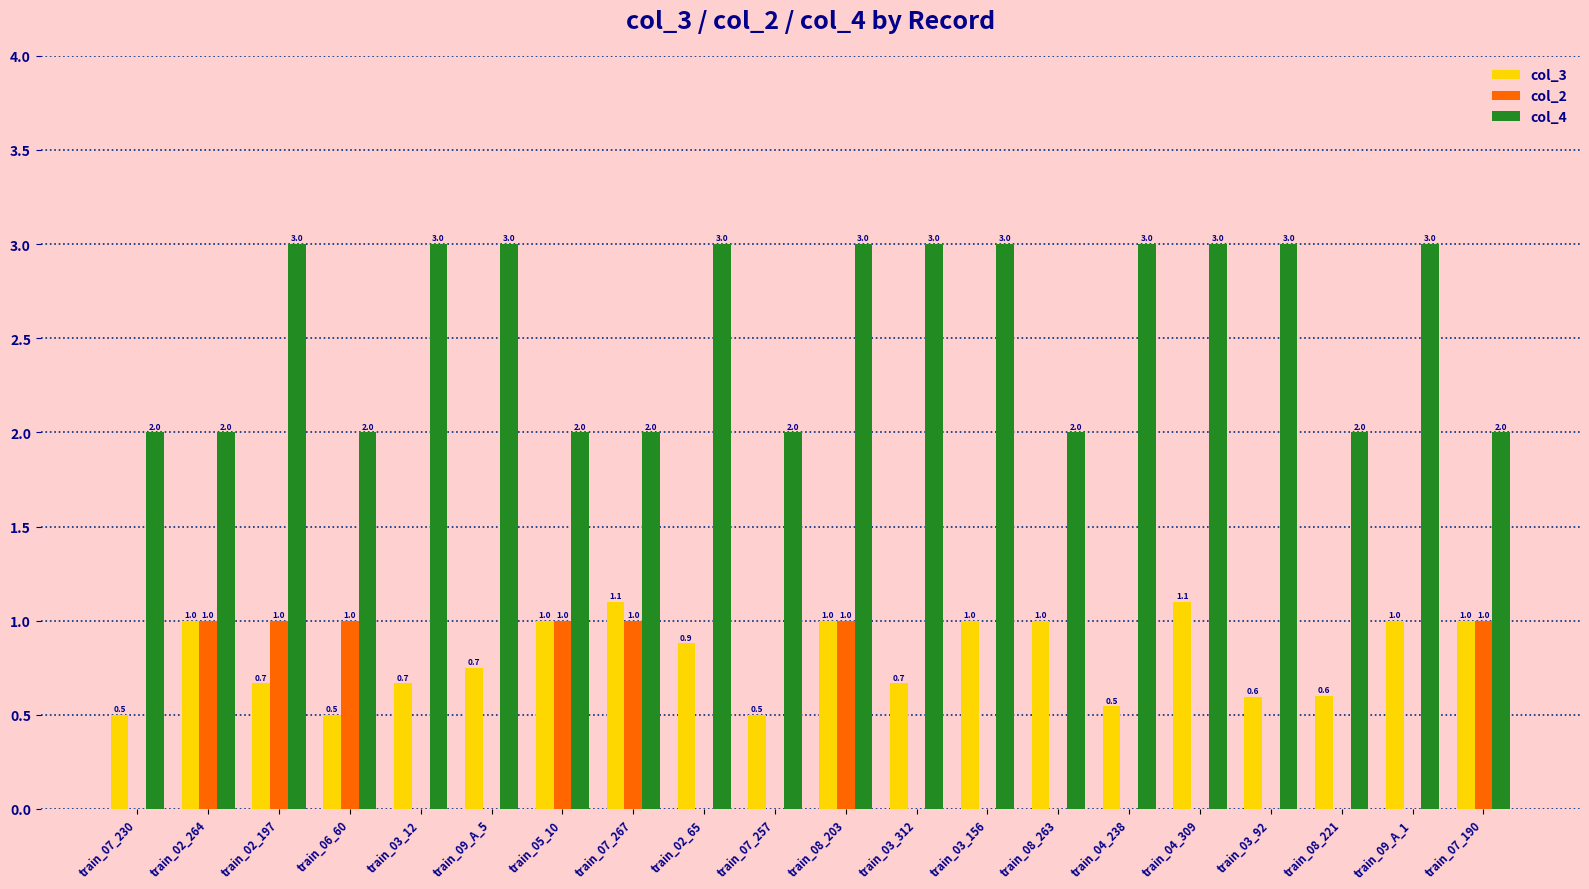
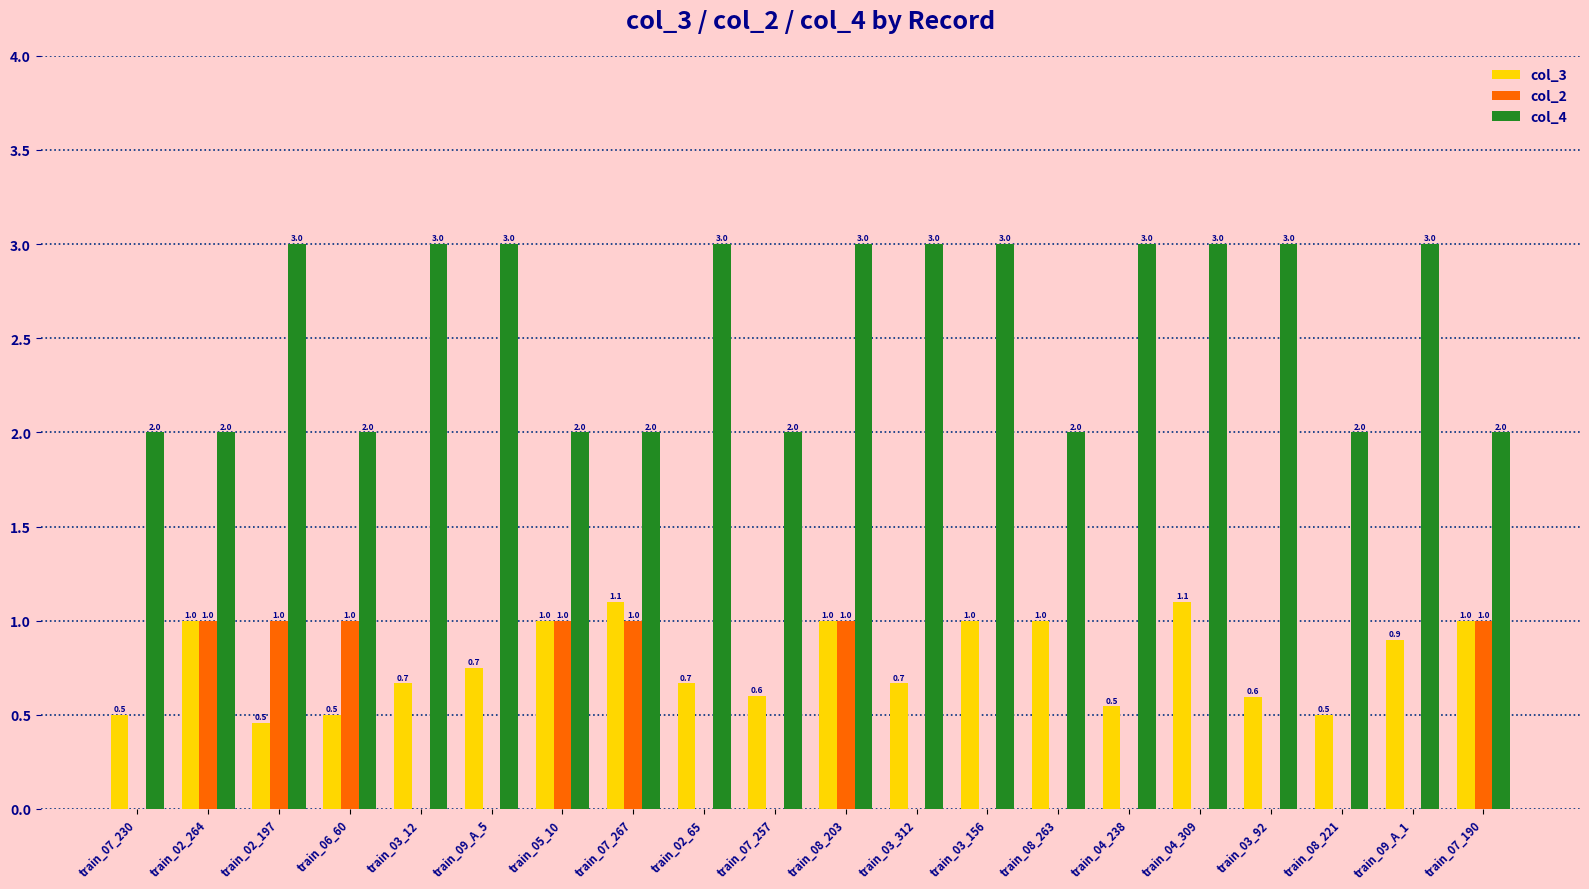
col_3, train_02_197: 0.7 -> 0.5
col_3, train_02_65: 0.9 -> 0.7
col_3, train_07_257: 0.5 -> 0.6
col_3, train_08_221: 0.6 -> 0.5
col_3, train_09_A_1: 1.0 -> 0.9
